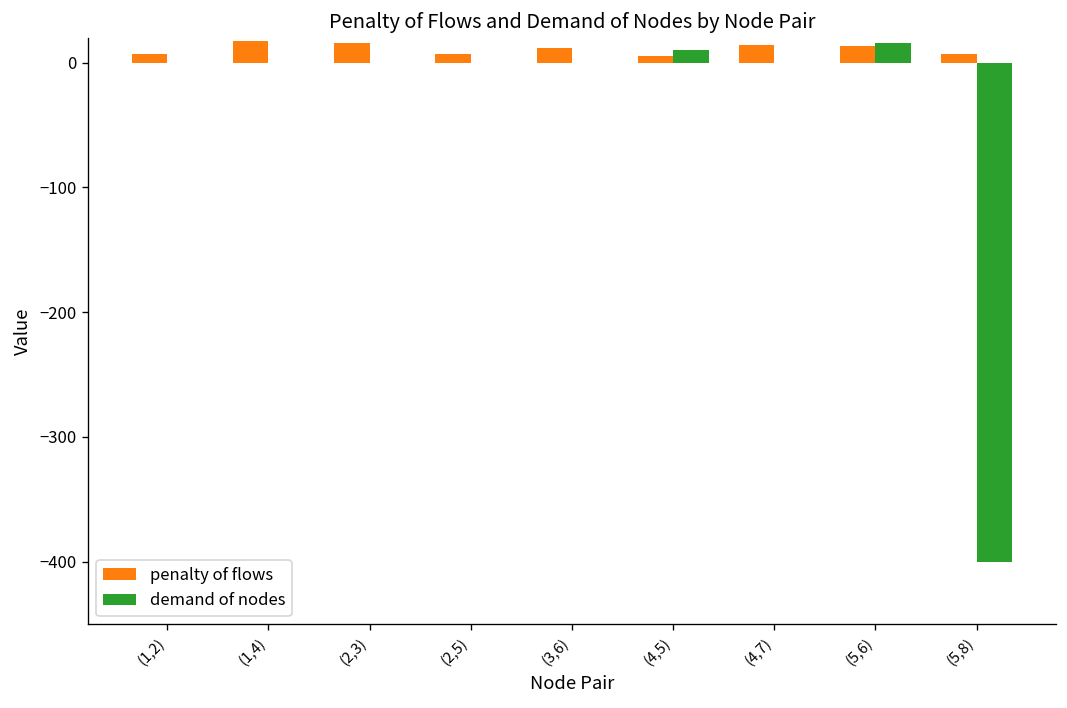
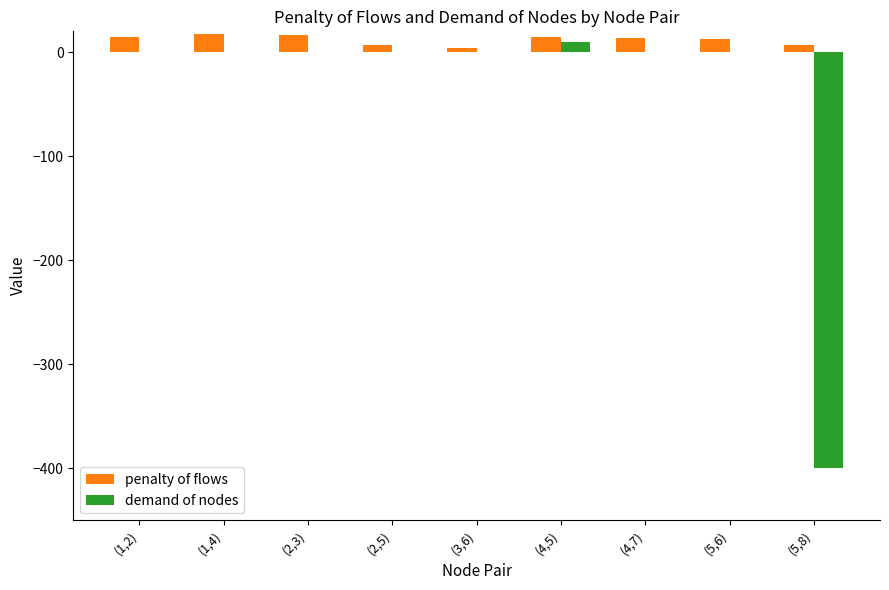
penalty of flows, (1,2): 7 -> 15
penalty of flows, (3,6): 12 -> 4
penalty of flows, (4,5): 5 -> 15
demand of nodes, (5,6): 16 -> 0
